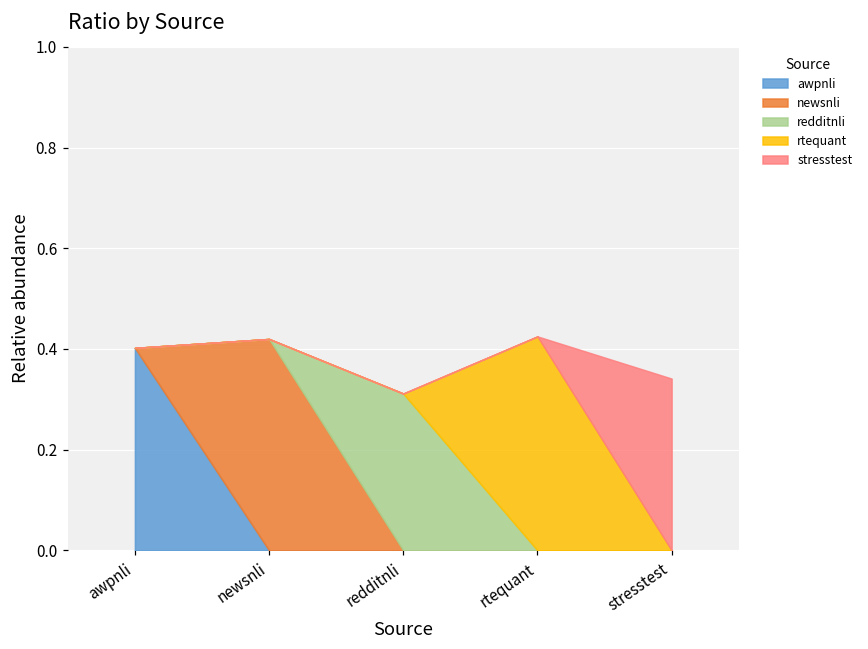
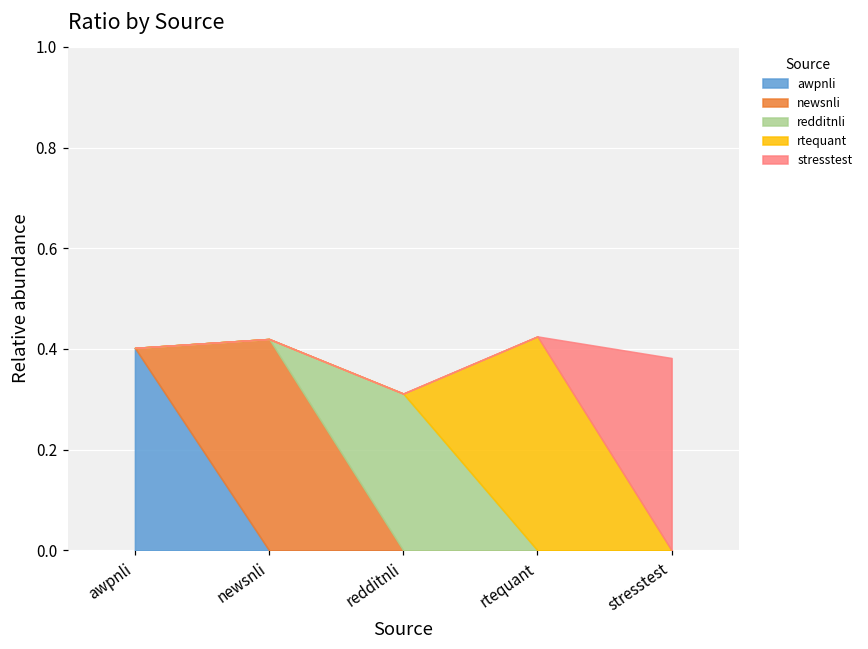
stresstest, stresstest: 0.34 -> 0.38
